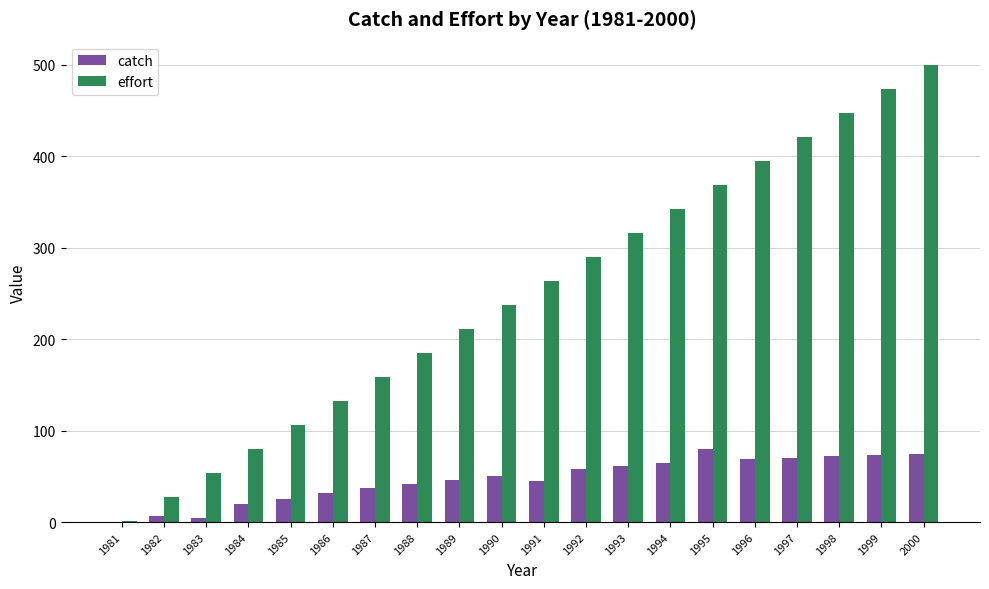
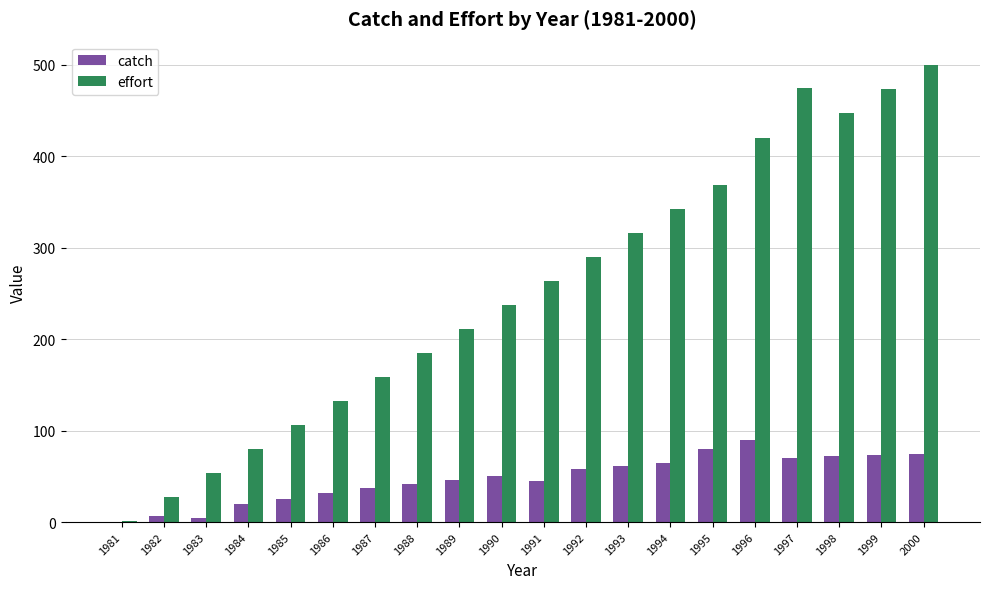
catch, 1996: 70 -> 90
effort, 1996: 390 -> 420
effort, 1997: 420 -> 470
